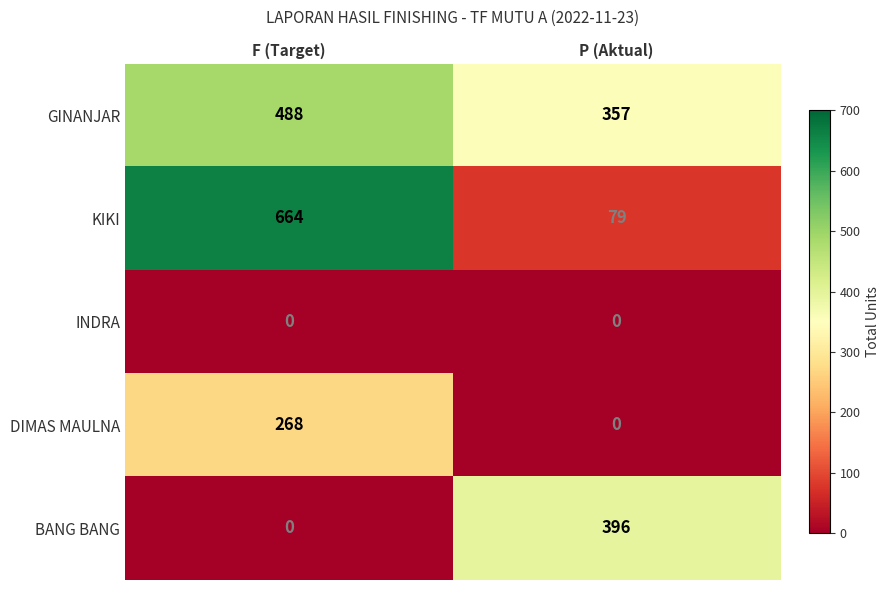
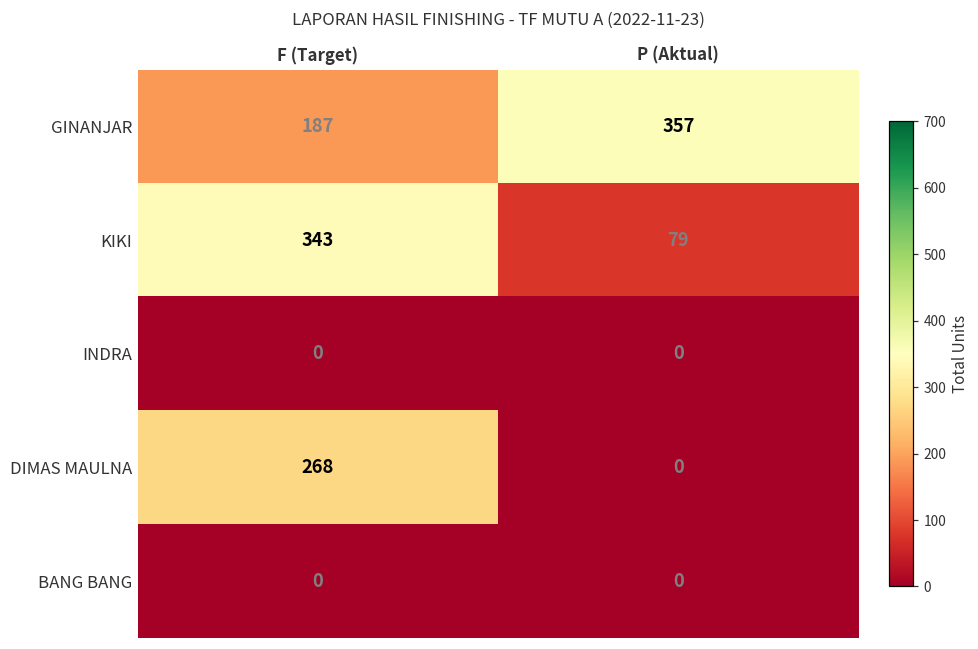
GINANJAR, F (Target): 488 -> 187
KIKI, F (Target): 664 -> 343
BANG BANG, P (Aktual): 396 -> 0
